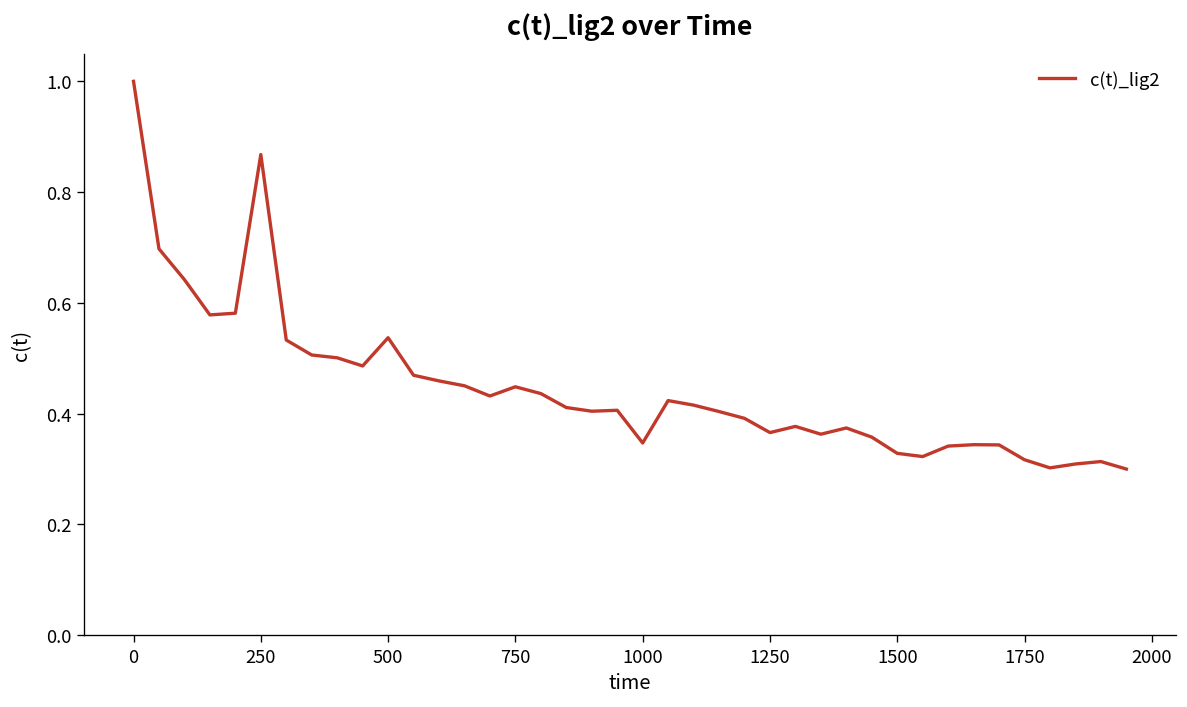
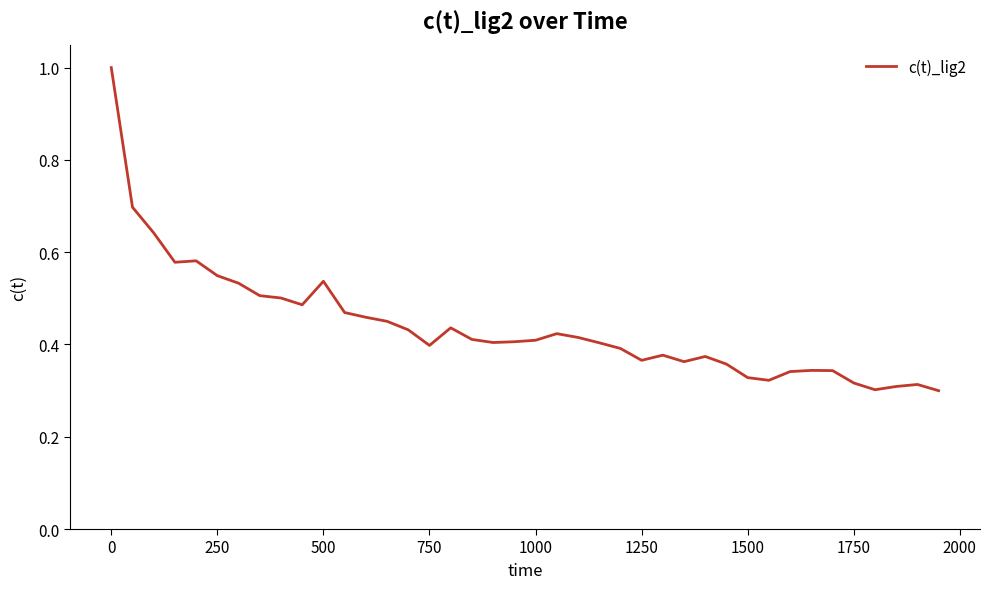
250: 0.87 -> 0.55
750: 0.45 -> 0.40
1000: 0.35 -> 0.41
